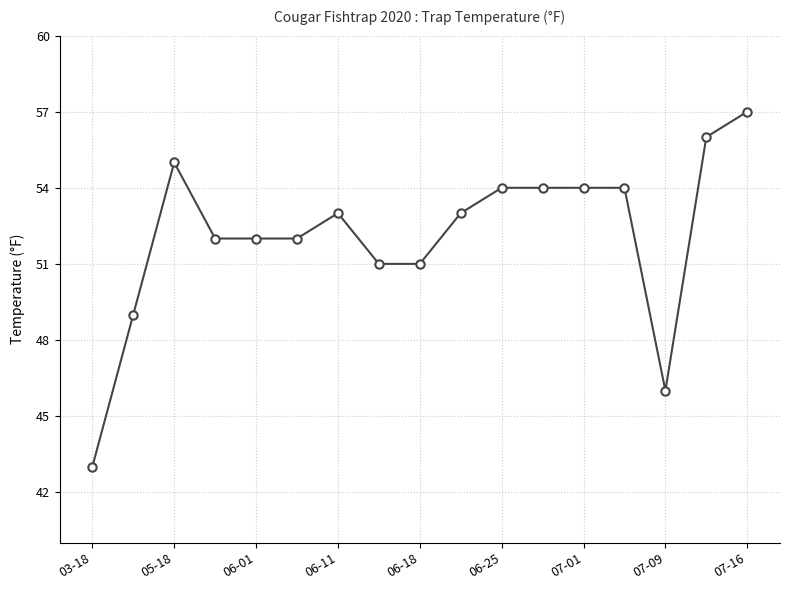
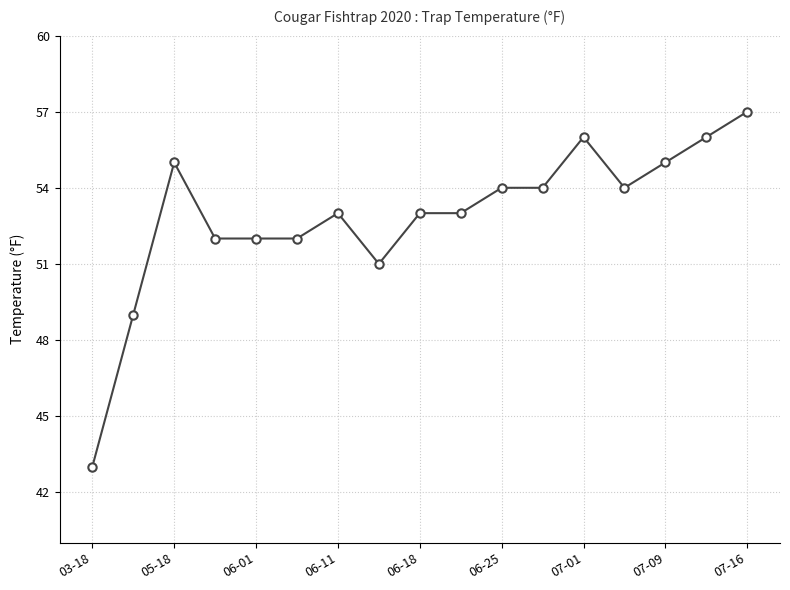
06-18: 51 -> 53
07-01: 54 -> 56
07-09: 46 -> 55
